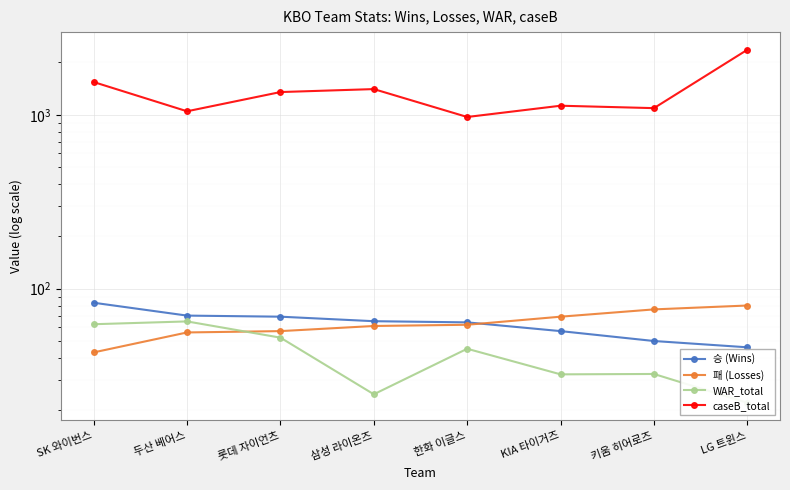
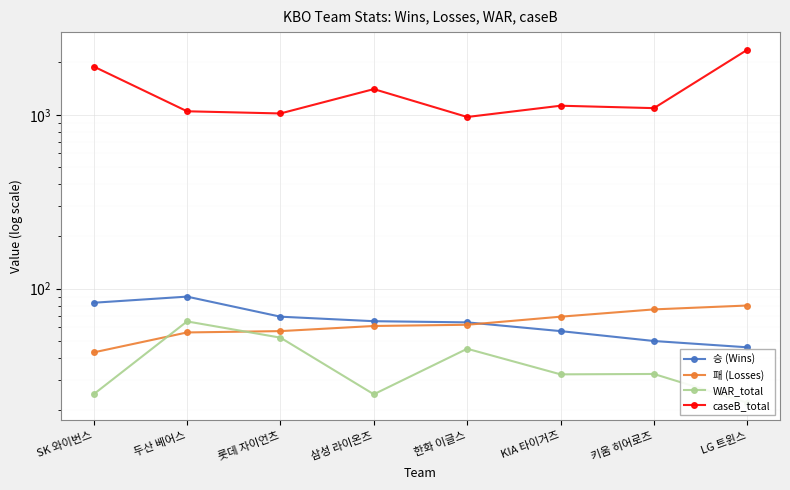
WAR_total, SK 와이번스: 62 -> 25
caseB_total, SK 와이번스: 1500 -> 1900
승 (Wins), 두산 베어스: 70 -> 90
caseB_total, 롯데 자이언츠: 1400 -> 1000
